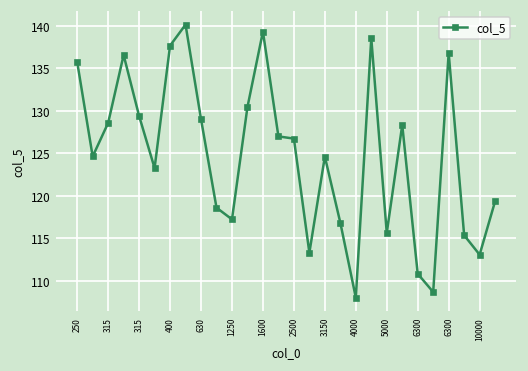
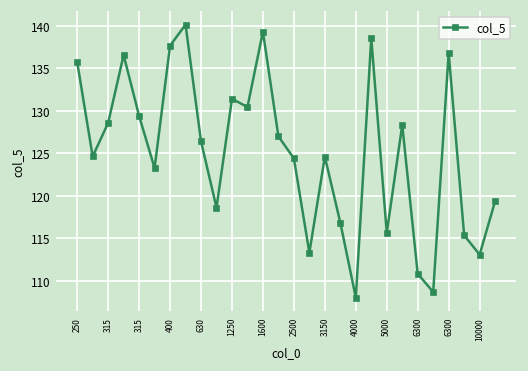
630: 129 -> 126
1250: 117 -> 131
2500: 127 -> 124
